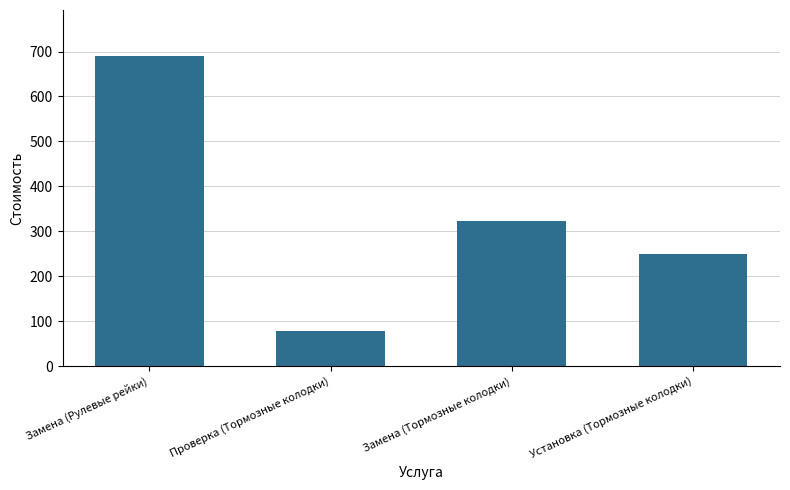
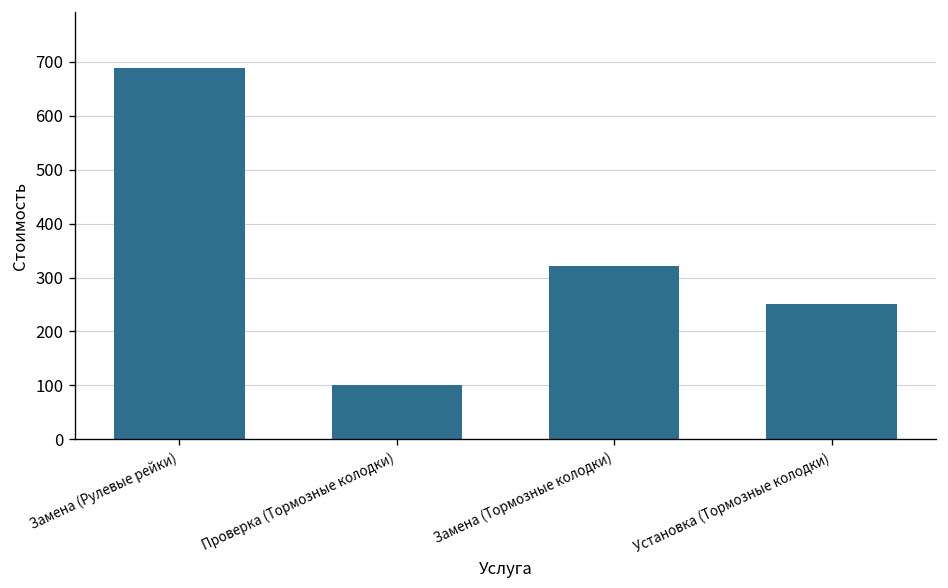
Проверка (Тормозные колодки): 80 -> 100
